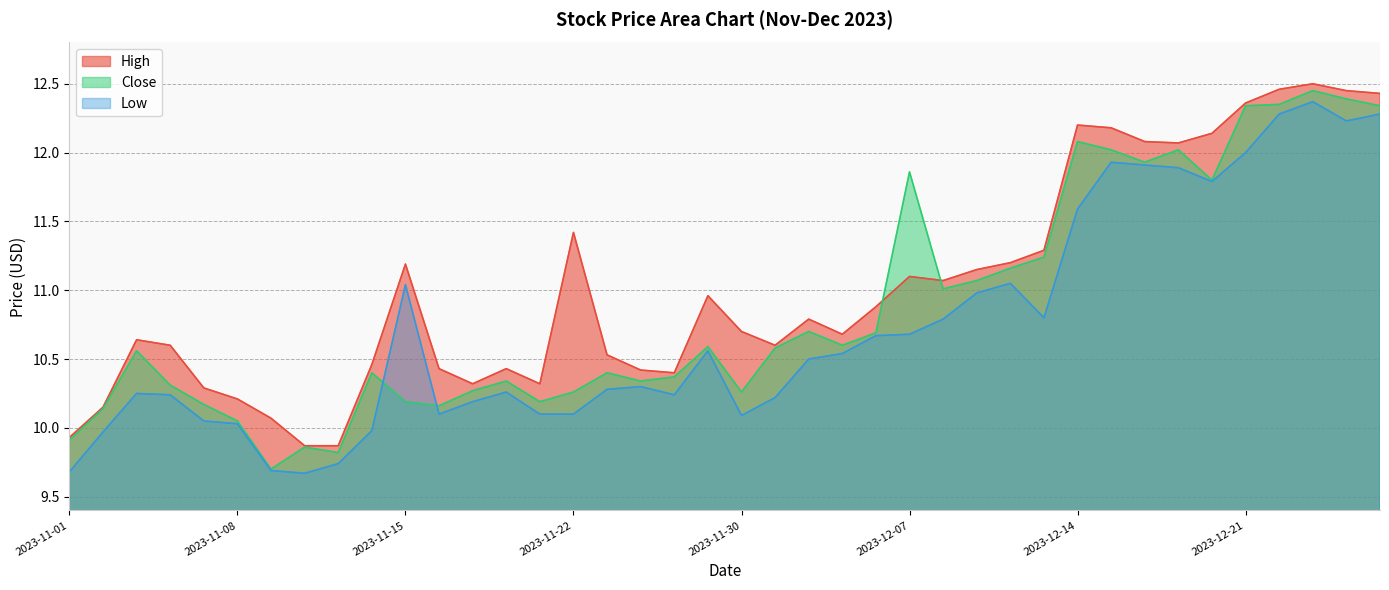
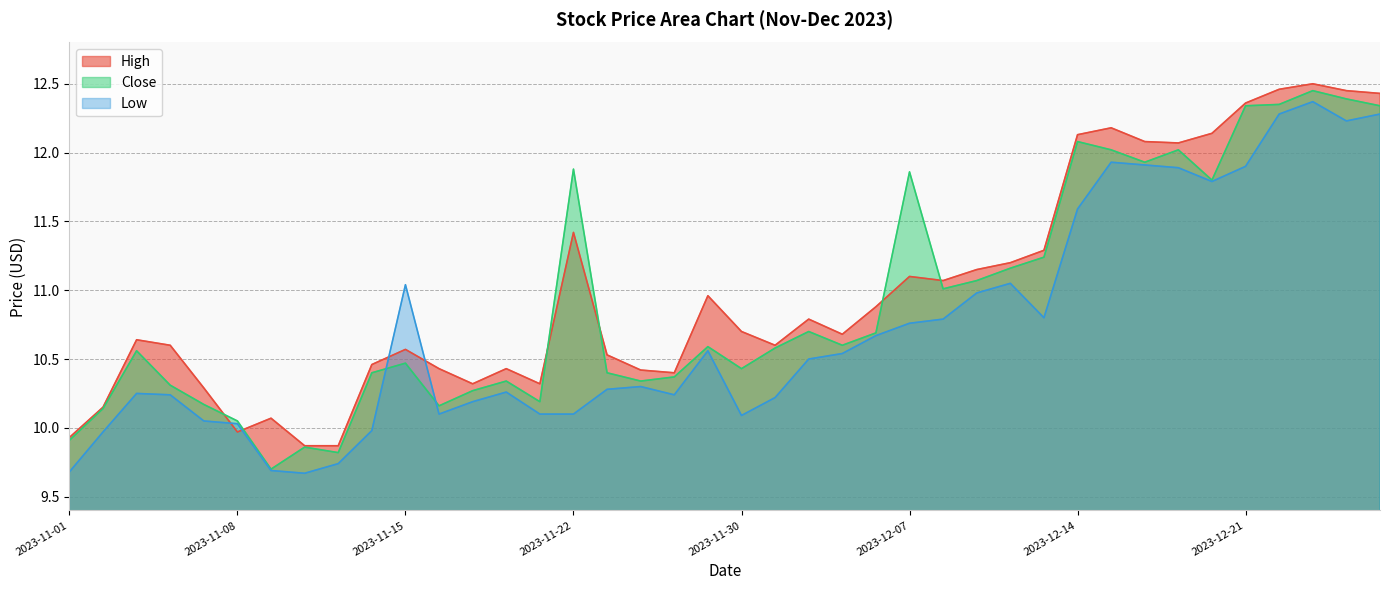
High, 2023-11-08: 10.21 -> 9.97
High, 2023-11-15: 11.19 -> 10.57
Close, 2023-11-15: 10.19 -> 10.47
Close, 2023-11-22: 10.26 -> 11.88
Close, 2023-11-30: 10.26 -> 10.43
Low, 2023-12-07: 10.68 -> 10.76
High, 2023-12-14: 12.20 -> 12.13
Low, 2023-12-21: 12.0 -> 11.9
